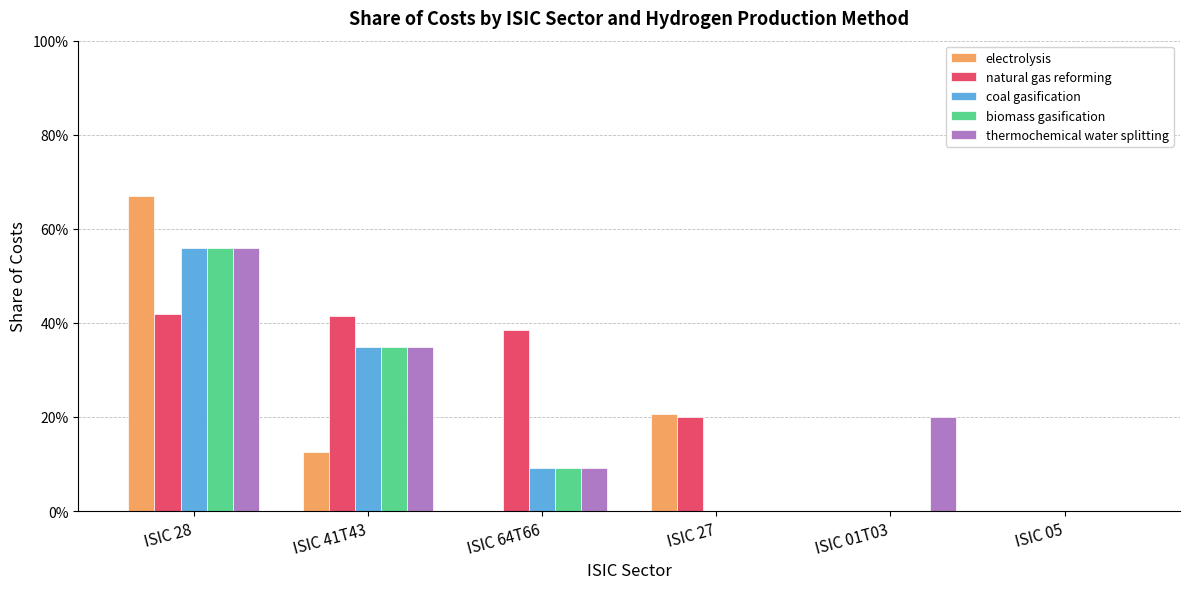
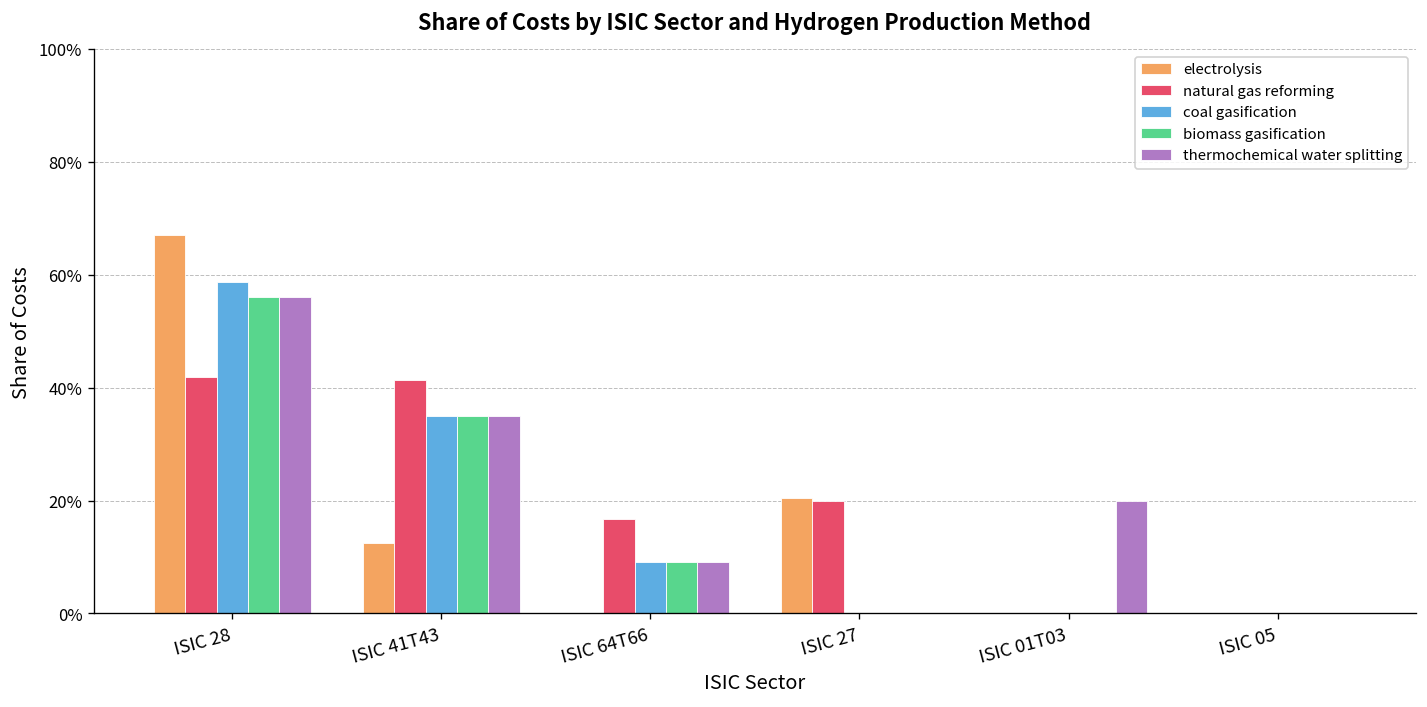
coal gasification, ISIC 28: 56% -> 59%
natural gas reforming, ISIC 64T66: 38% -> 17%
